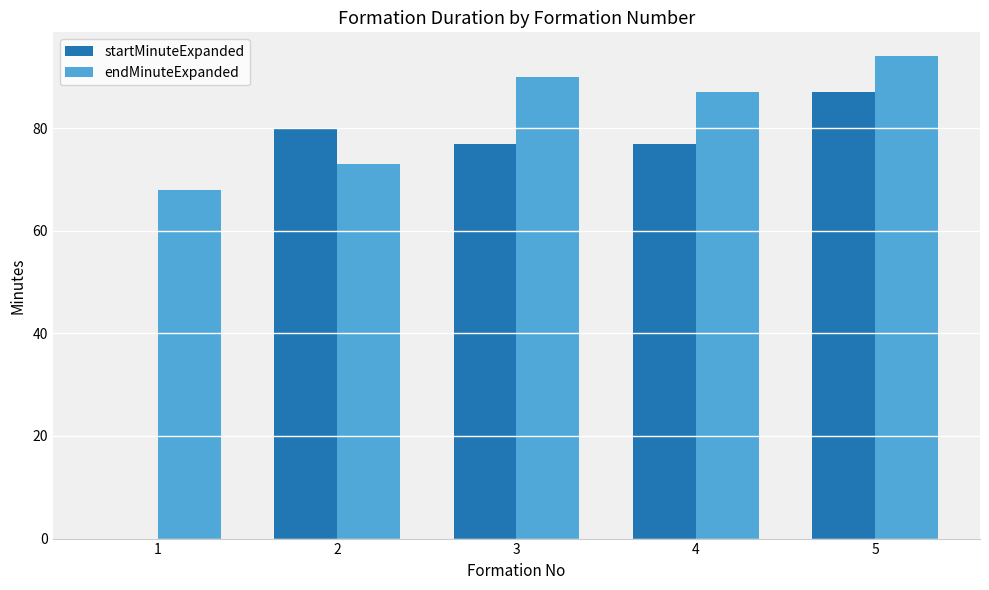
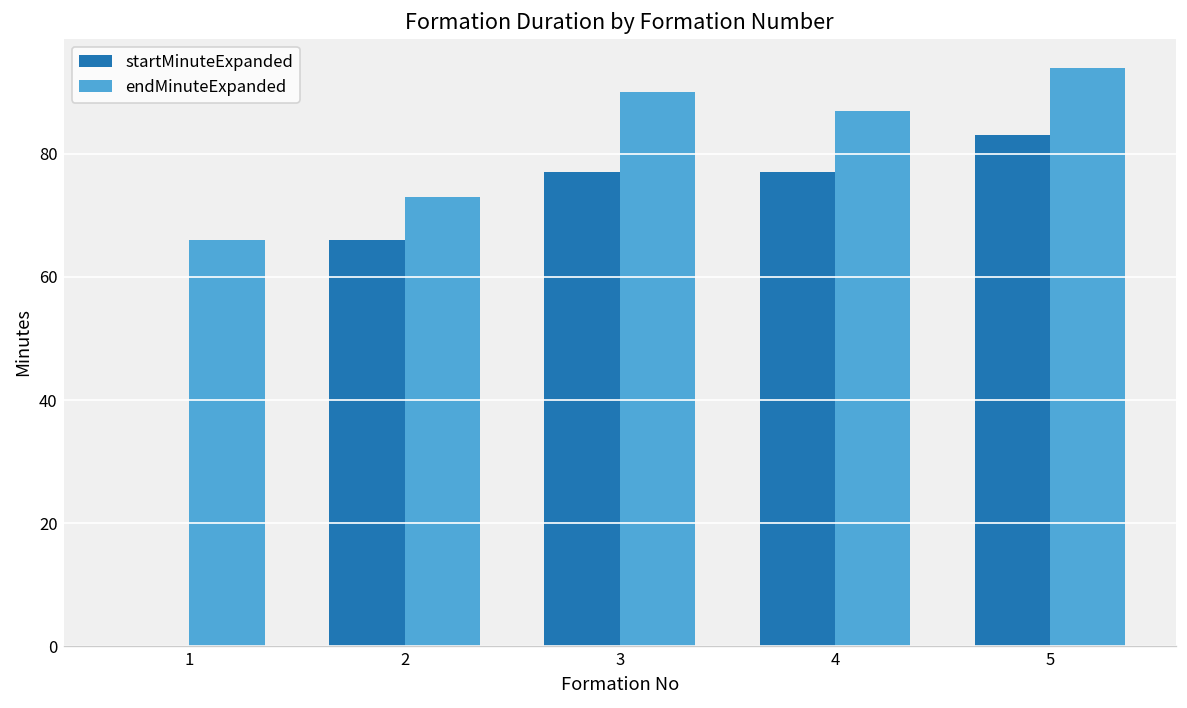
endMinuteExpanded, 1: 68 -> 66
startMinuteExpanded, 2: 80 -> 66
startMinuteExpanded, 5: 87 -> 83
